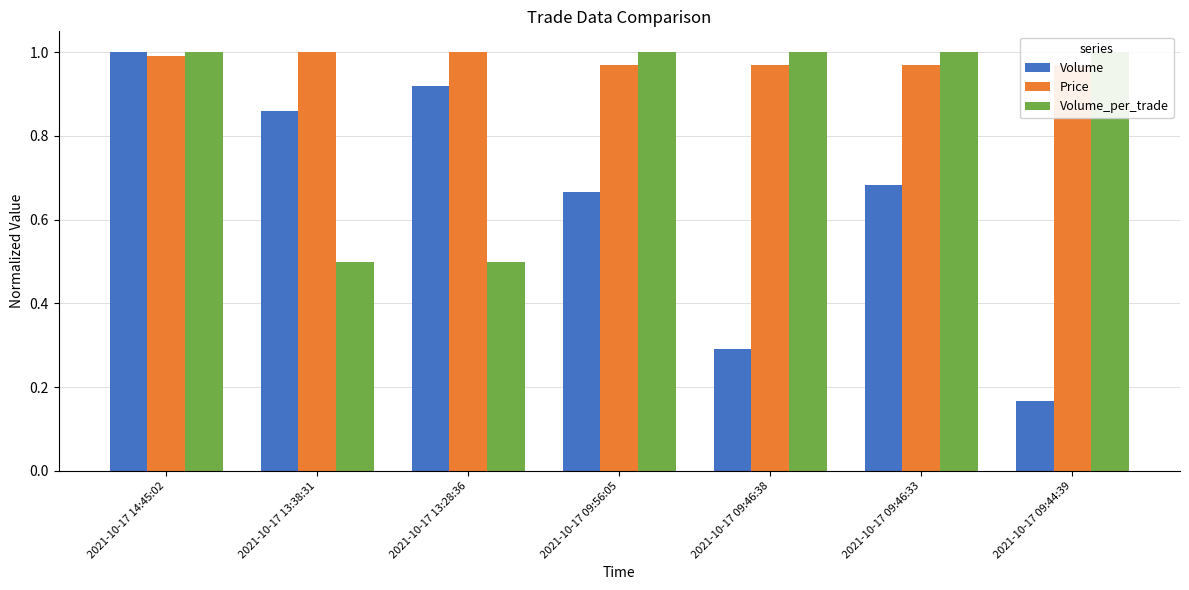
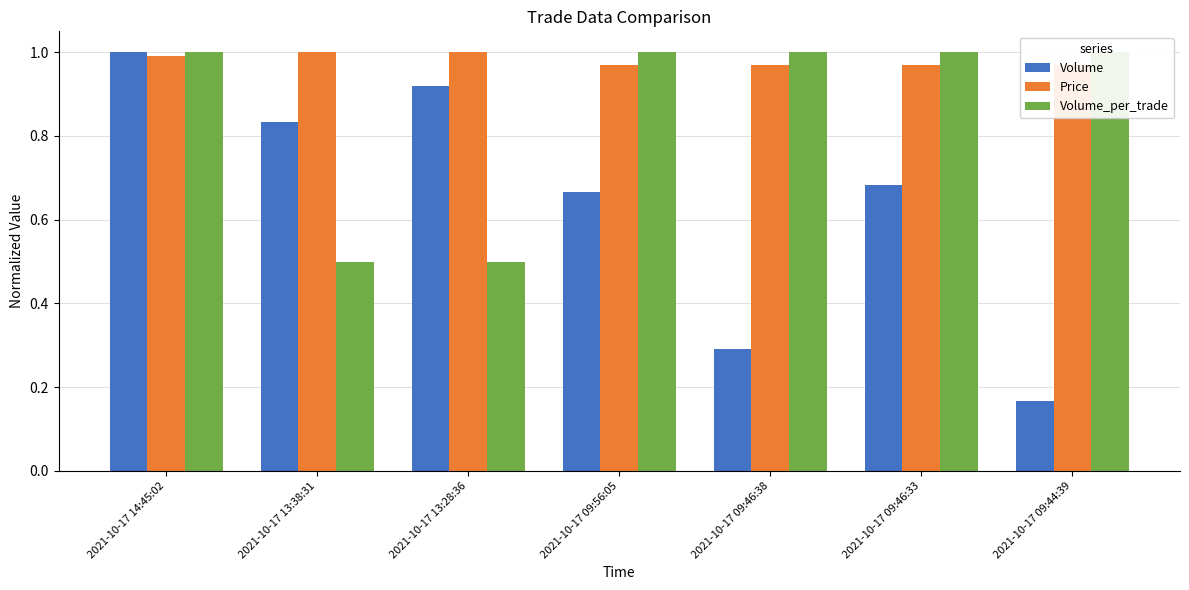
Volume, 2021-10-17 13:38:31: 0.86 -> 0.83
